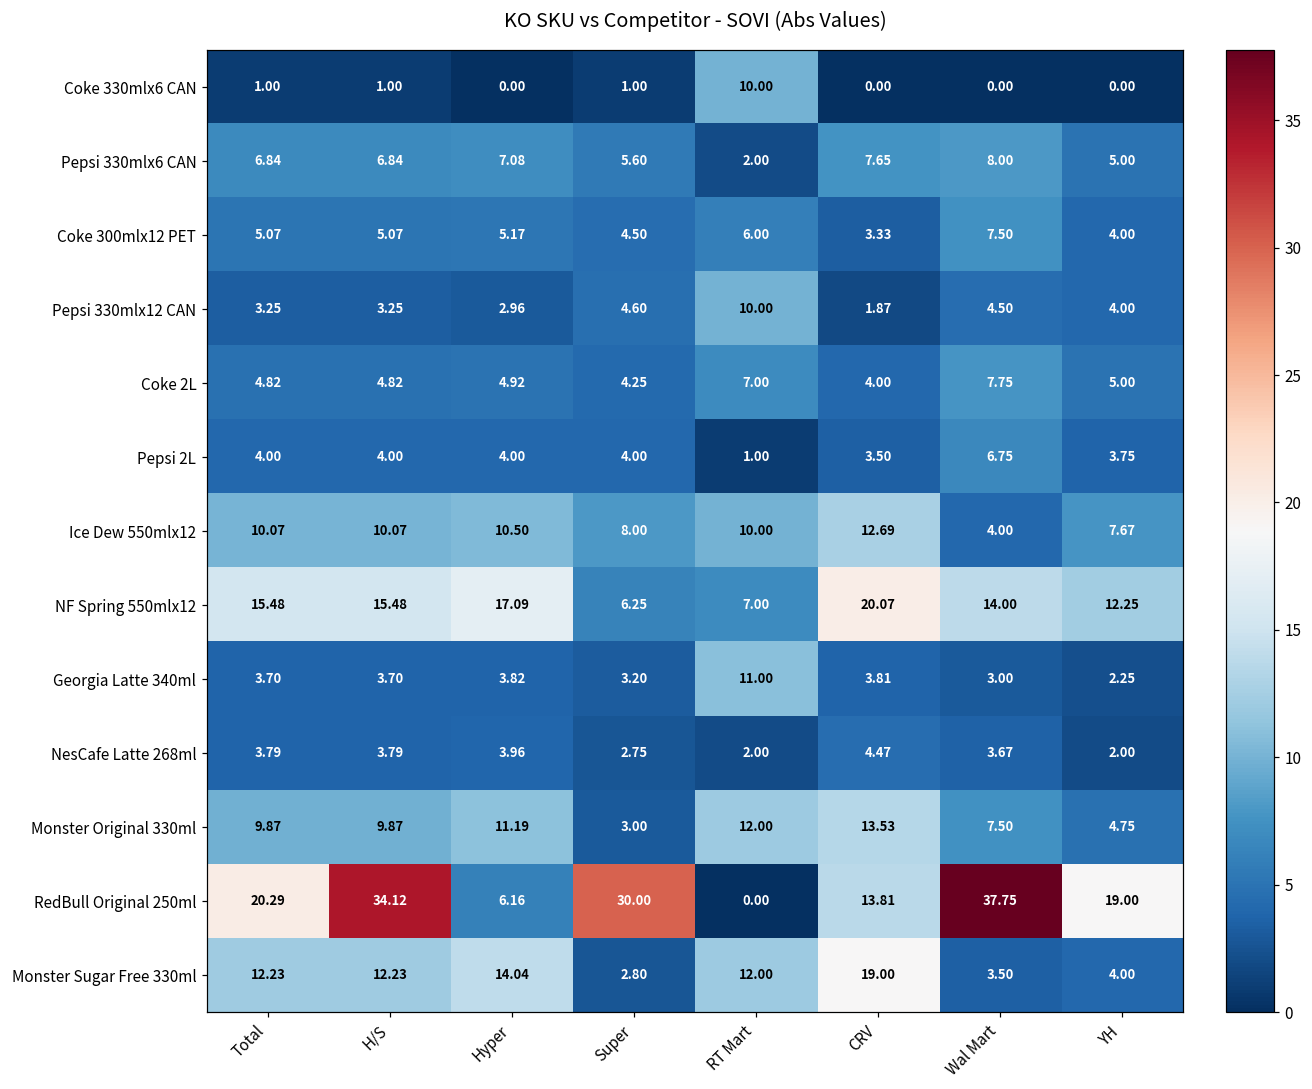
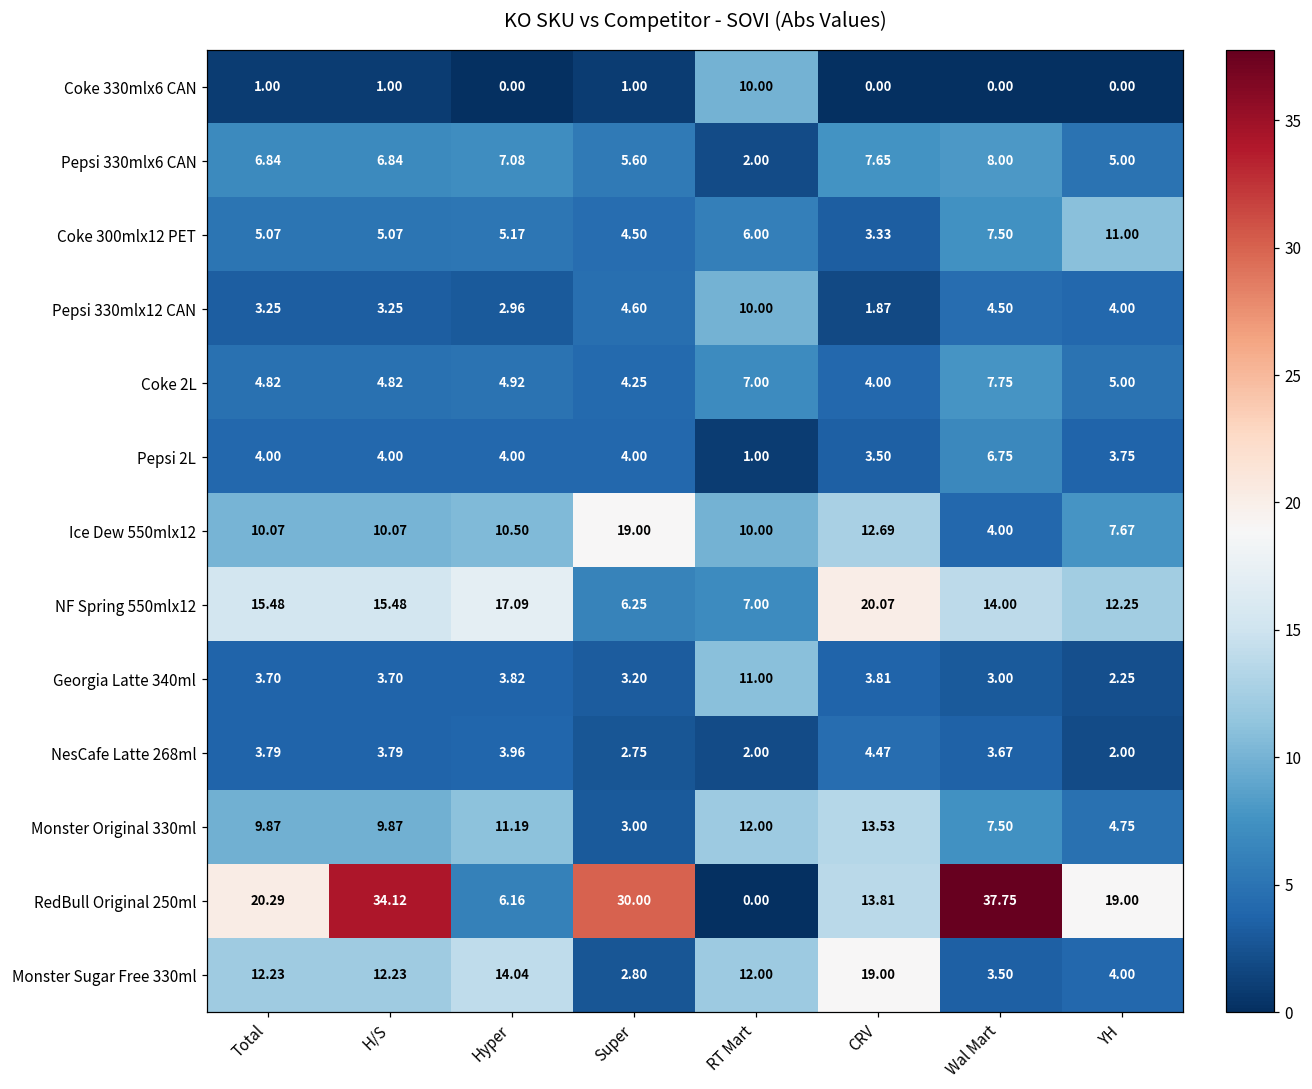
Coke 300mlx12 PET, YH: 4.00 -> 11.00
Ice Dew 550mlx12, Super: 8.00 -> 19.00
